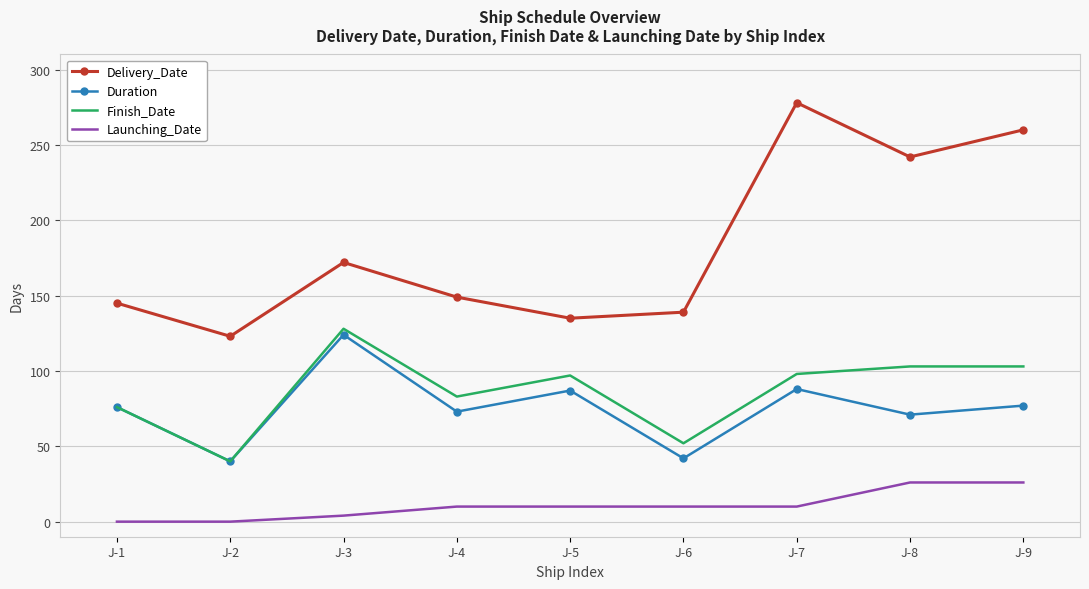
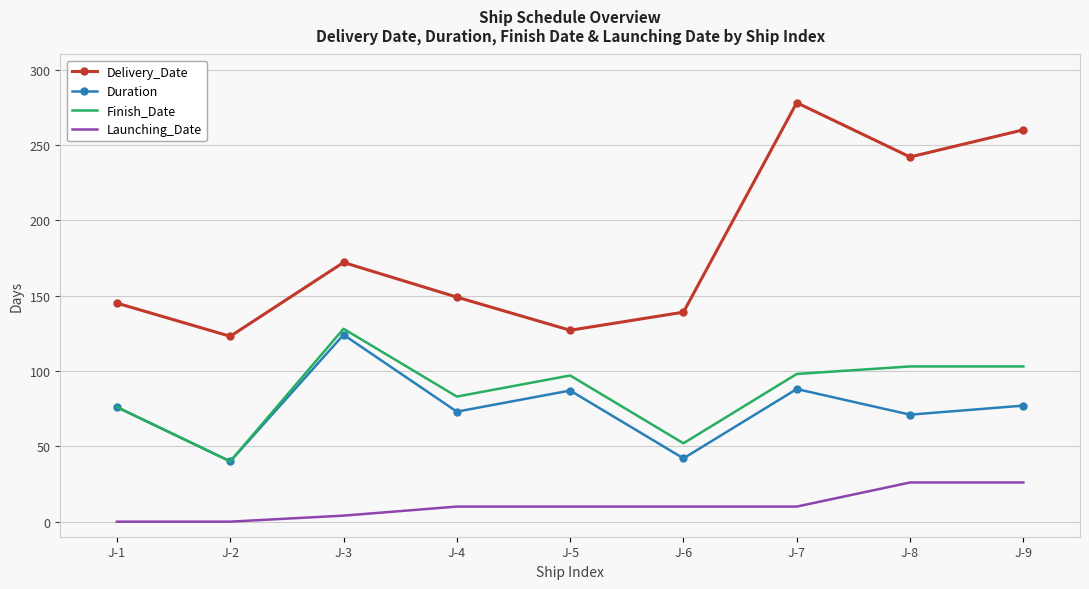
Delivery_Date, J-5: 135 -> 127
